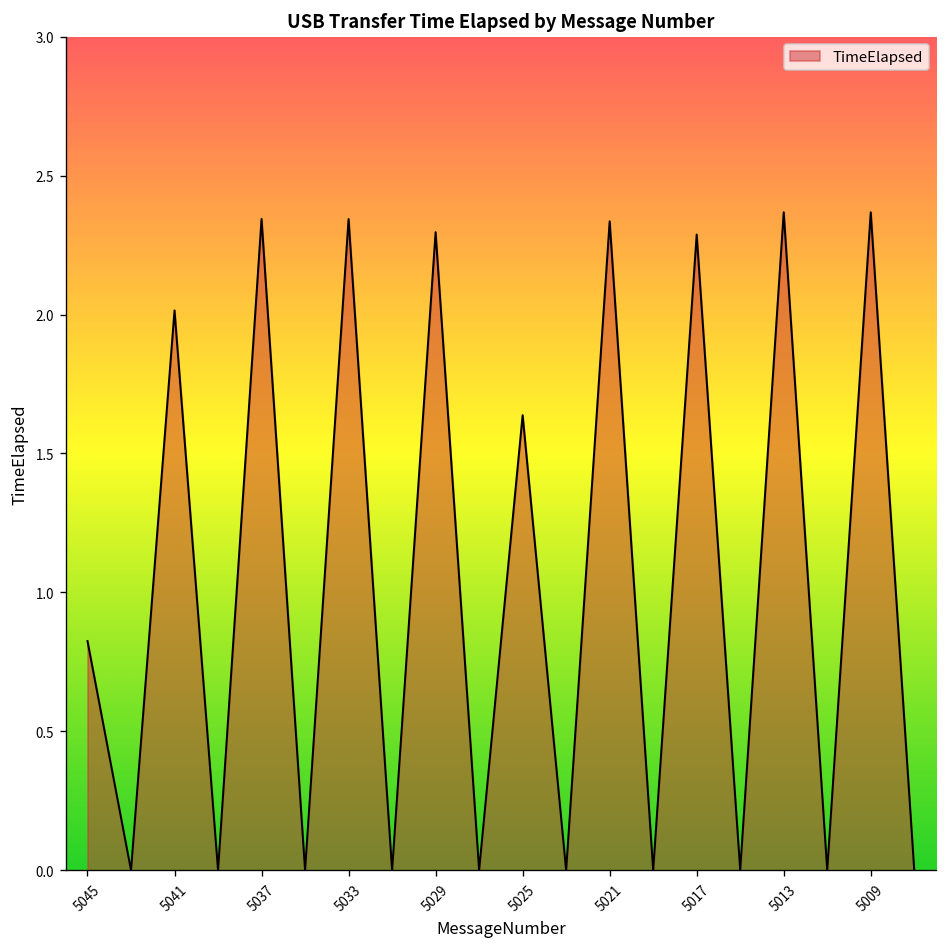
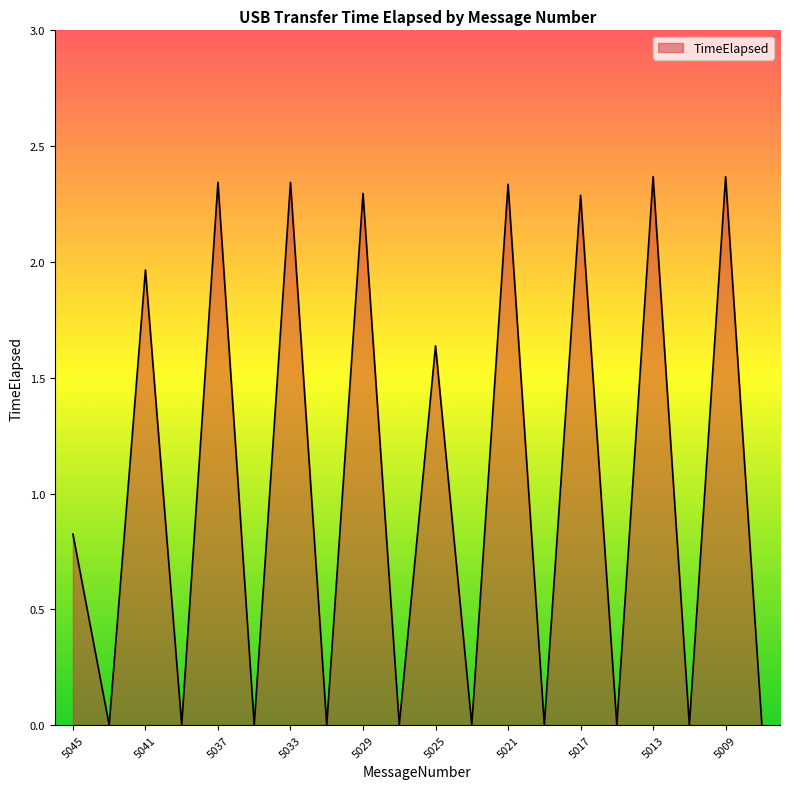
5041: 2.01 -> 1.97
